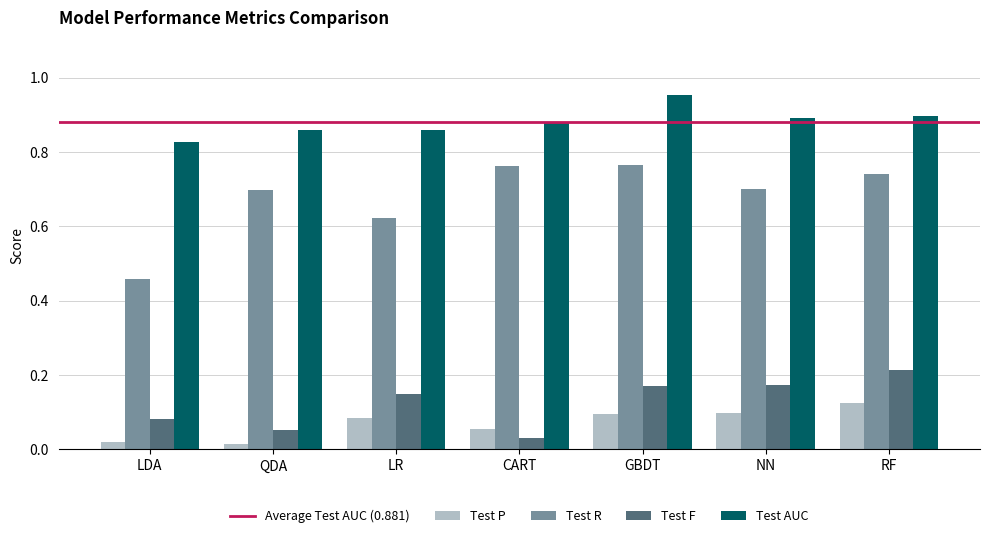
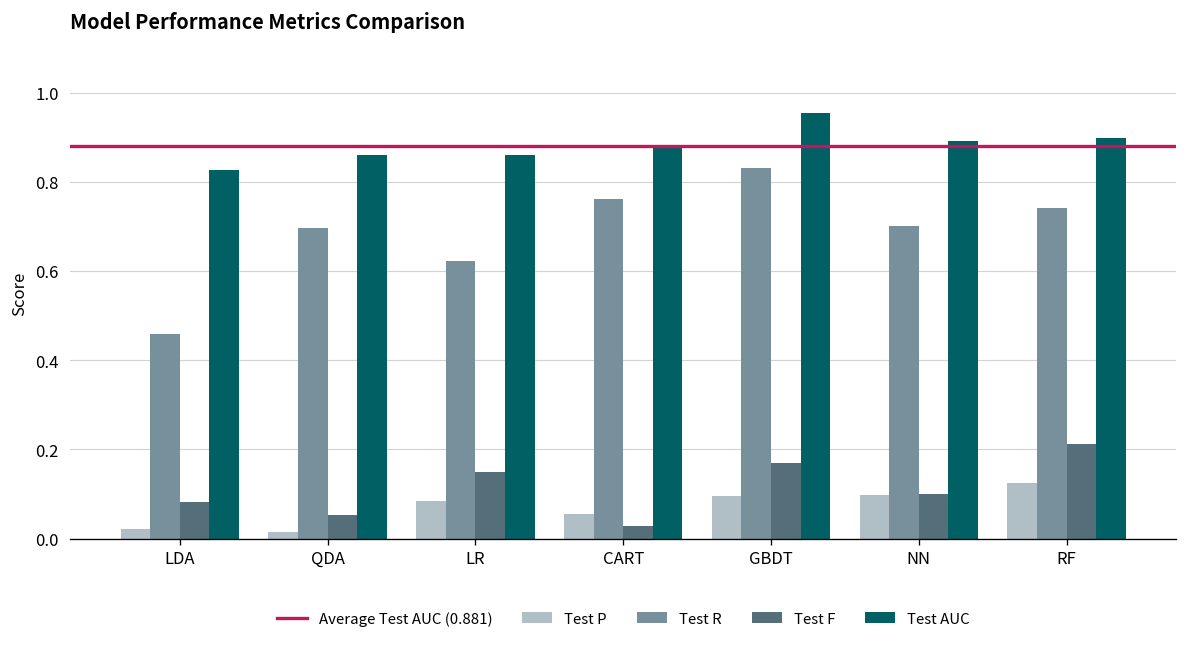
Test R, GBDT: 0.77 -> 0.83
Test F, NN: 0.17 -> 0.10
